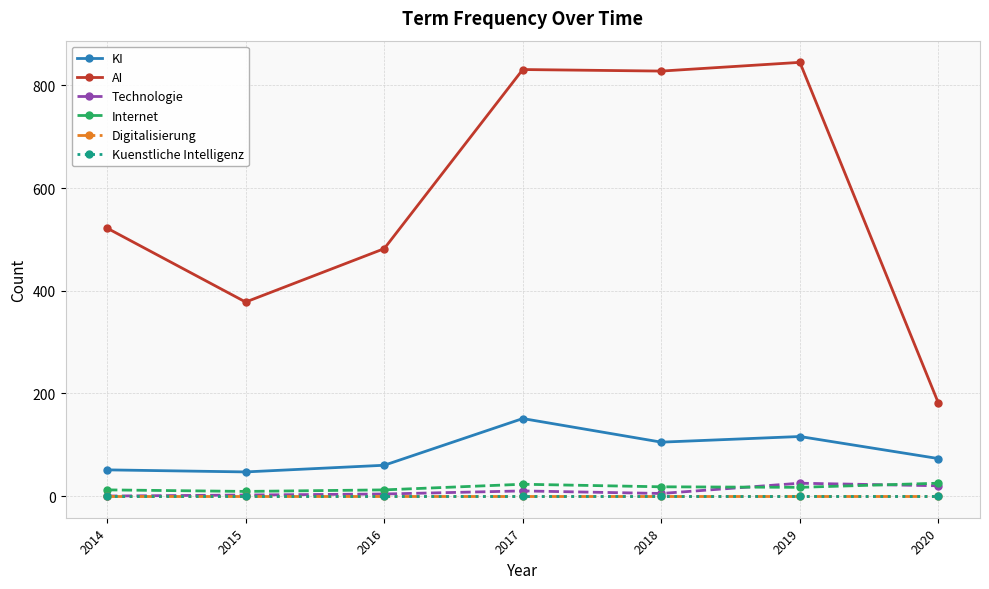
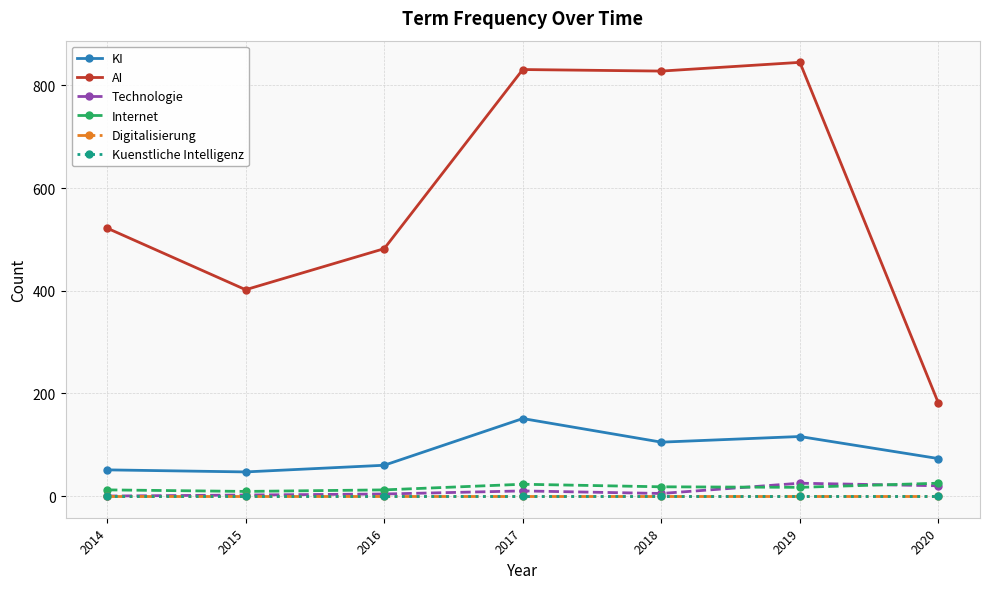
AI, 2015: 380 -> 400
